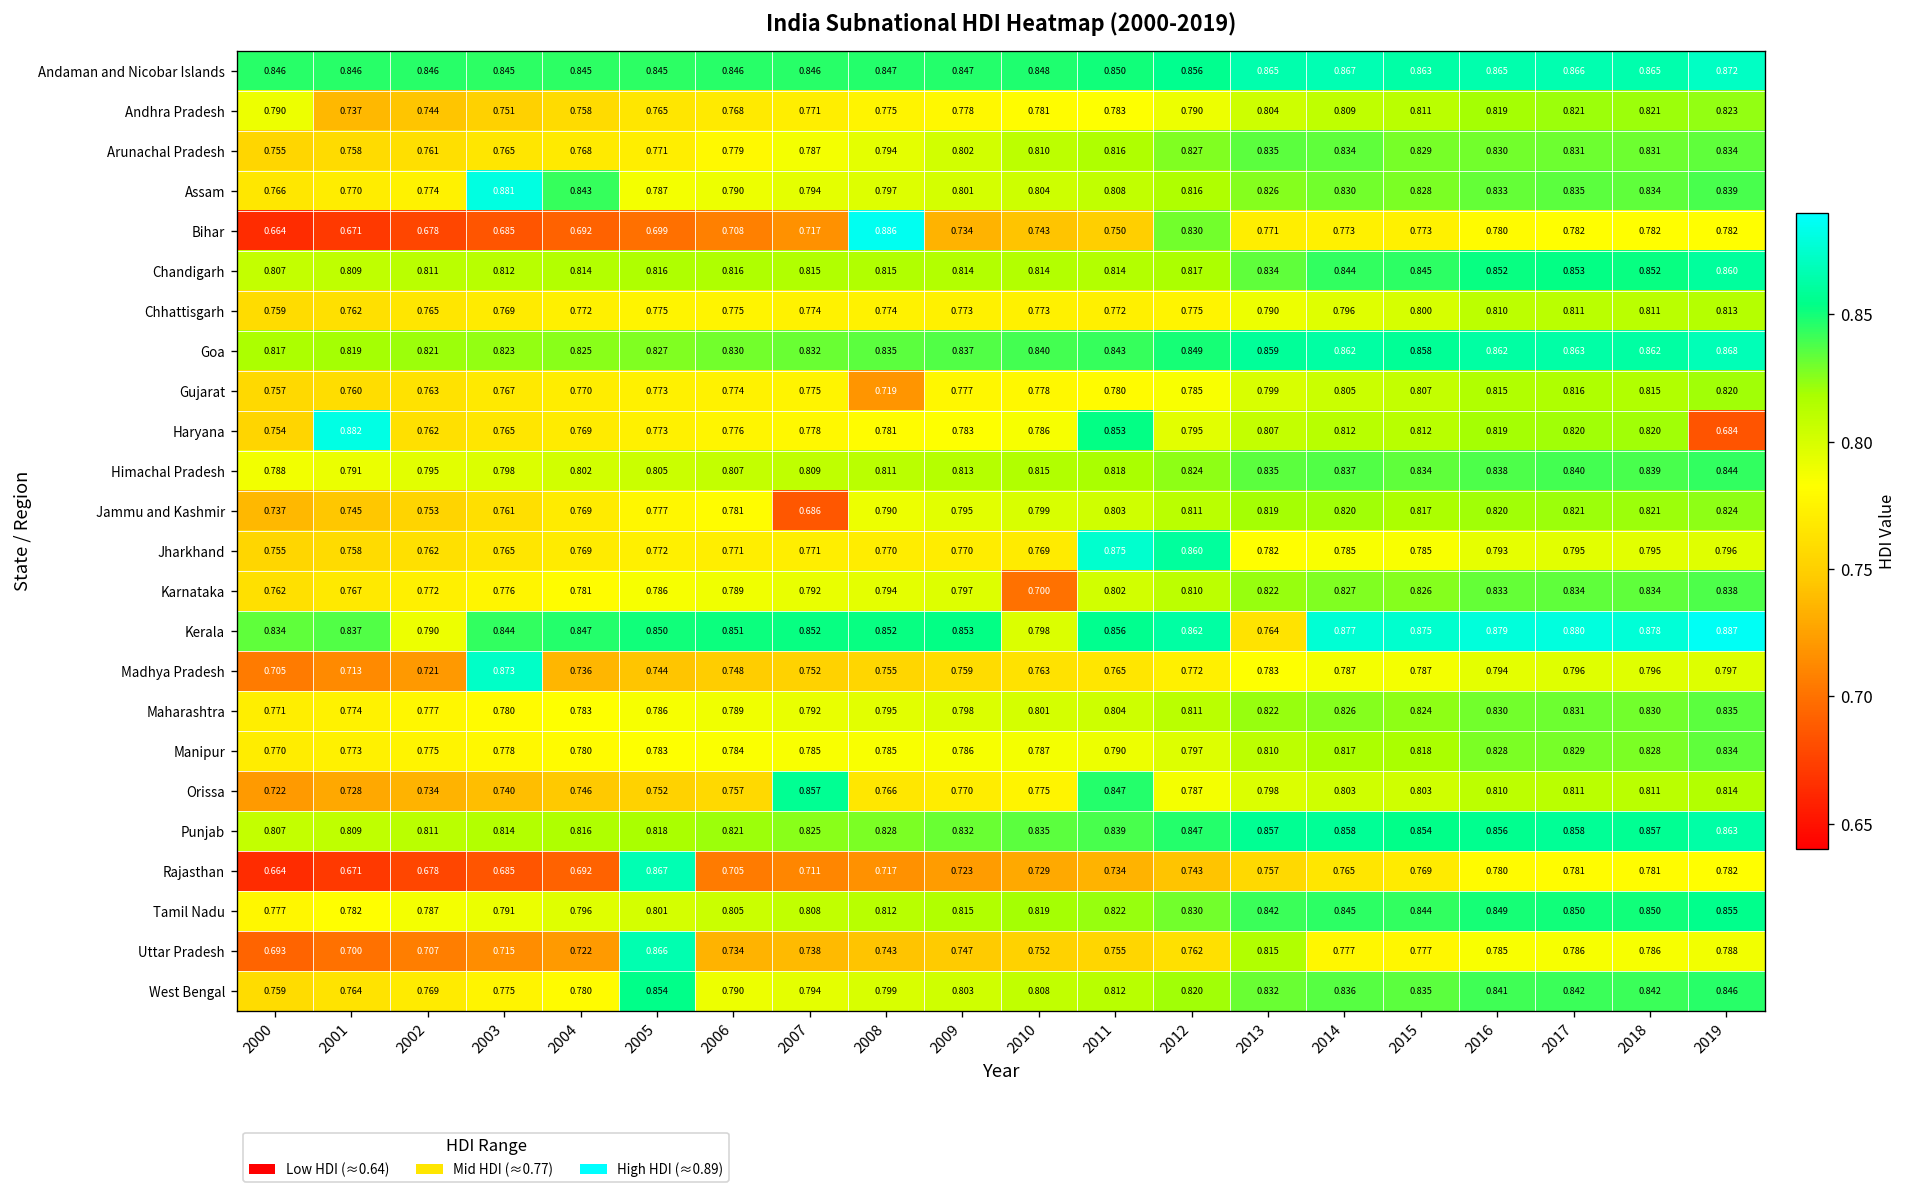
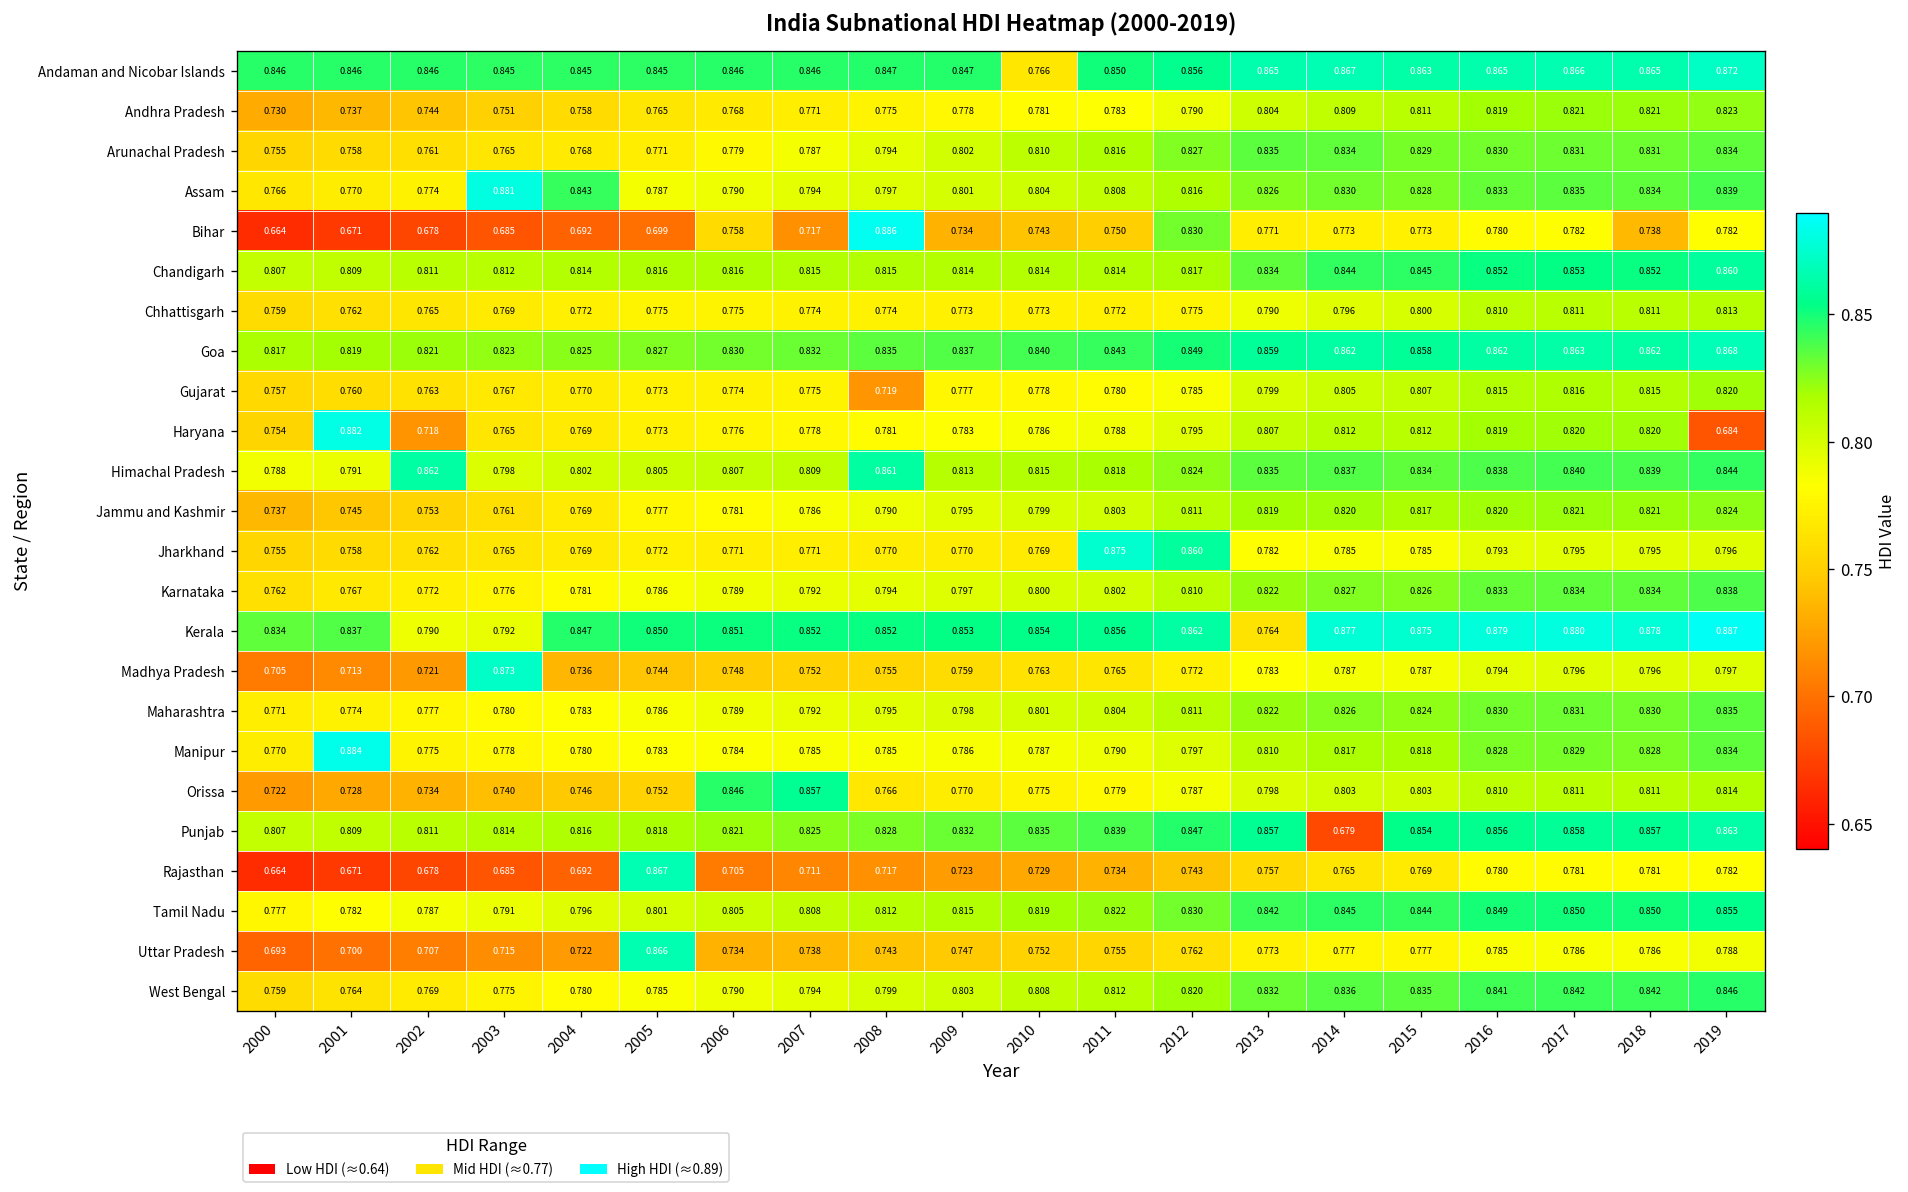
Andaman and Nicobar Islands, 2010: 0.848 -> 0.766
Andhra Pradesh, 2000: 0.790 -> 0.730
Bihar, 2006: 0.708 -> 0.758
Bihar, 2018: 0.782 -> 0.738
Haryana, 2002: 0.762 -> 0.718
Haryana, 2011: 0.853 -> 0.788
Himachal Pradesh, 2002: 0.795 -> 0.862
Himachal Pradesh, 2008: 0.811 -> 0.861
Jammu and Kashmir, 2007: 0.686 -> 0.786
Karnataka, 2010: 0.700 -> 0.800
Kerala, 2003: 0.844 -> 0.792
Kerala, 2010: 0.798 -> 0.854
Manipur, 2001: 0.773 -> 0.884
Orissa, 2006: 0.757 -> 0.846
Orissa, 2011: 0.847 -> 0.779
Punjab, 2014: 0.858 -> 0.679
Uttar Pradesh, 2013: 0.815 -> 0.773
West Bengal, 2005: 0.854 -> 0.785
